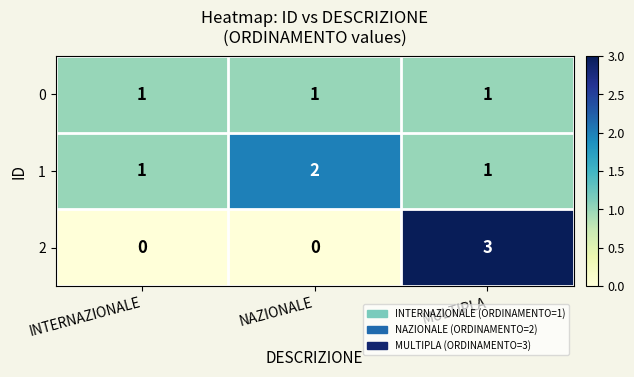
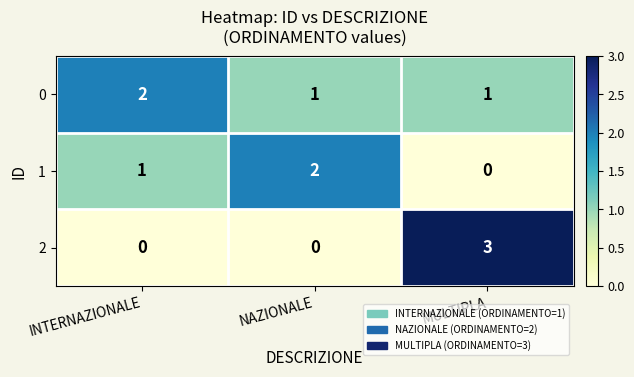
0, INTERNAZIONALE: 1 -> 2
1, MULTIPLA: 1 -> 0
